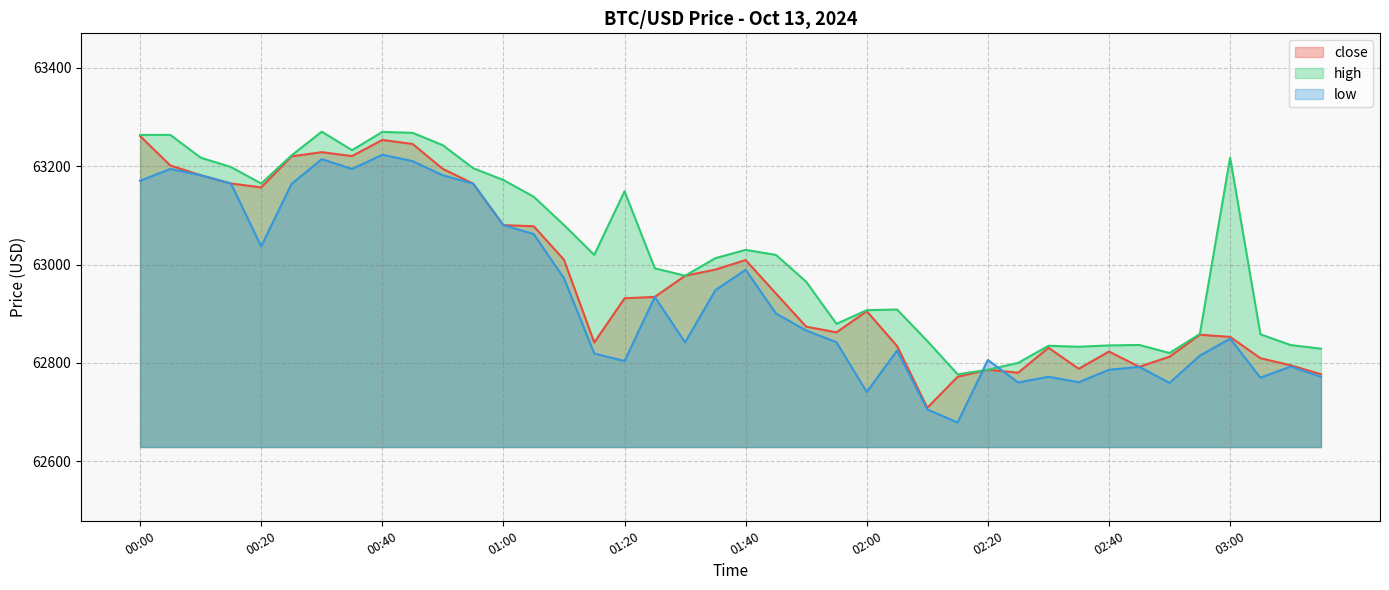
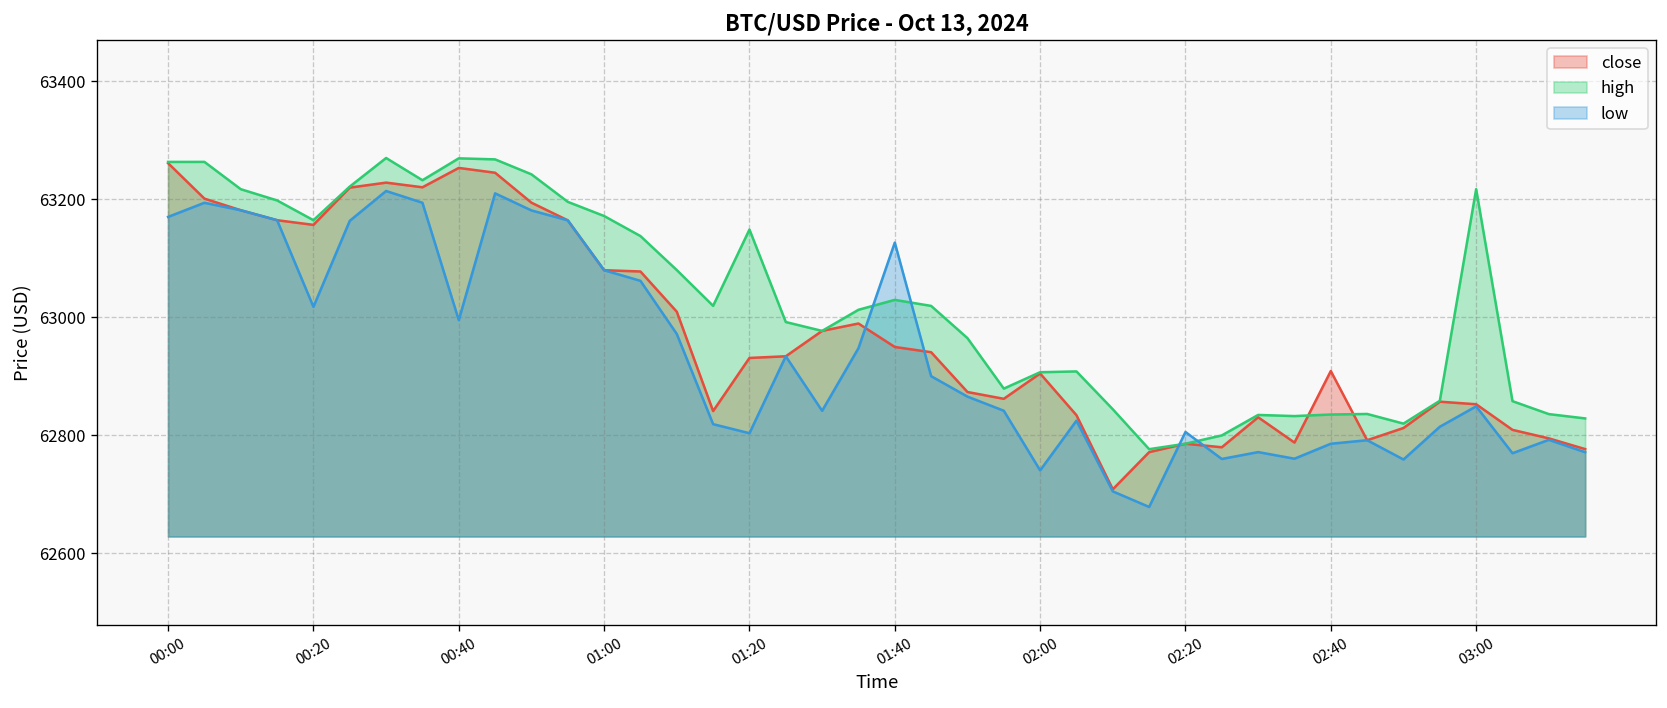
low, 00:20: 63040 -> 63020
low, 00:40: 63220 -> 63000
close, 01:40: 63010 -> 62950
low, 01:40: 62990 -> 63130
close, 02:40: 62820 -> 62910
